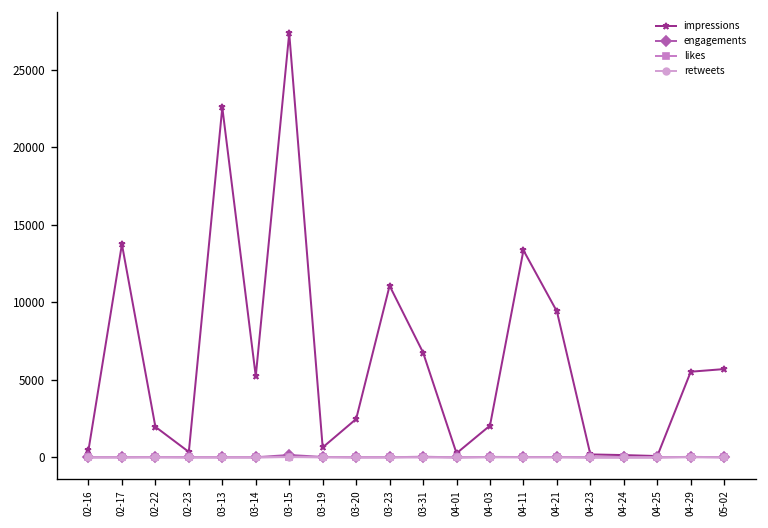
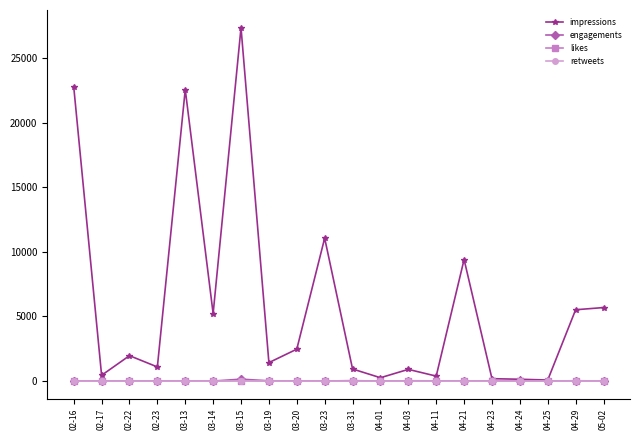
impressions, 02-16: 500 -> 22800
impressions, 02-17: 13700 -> 500
impressions, 02-23: 300 -> 1100
impressions, 03-19: 600 -> 1400
impressions, 03-31: 6800 -> 900
impressions, 04-03: 2000 -> 900
impressions, 04-11: 13400 -> 400
